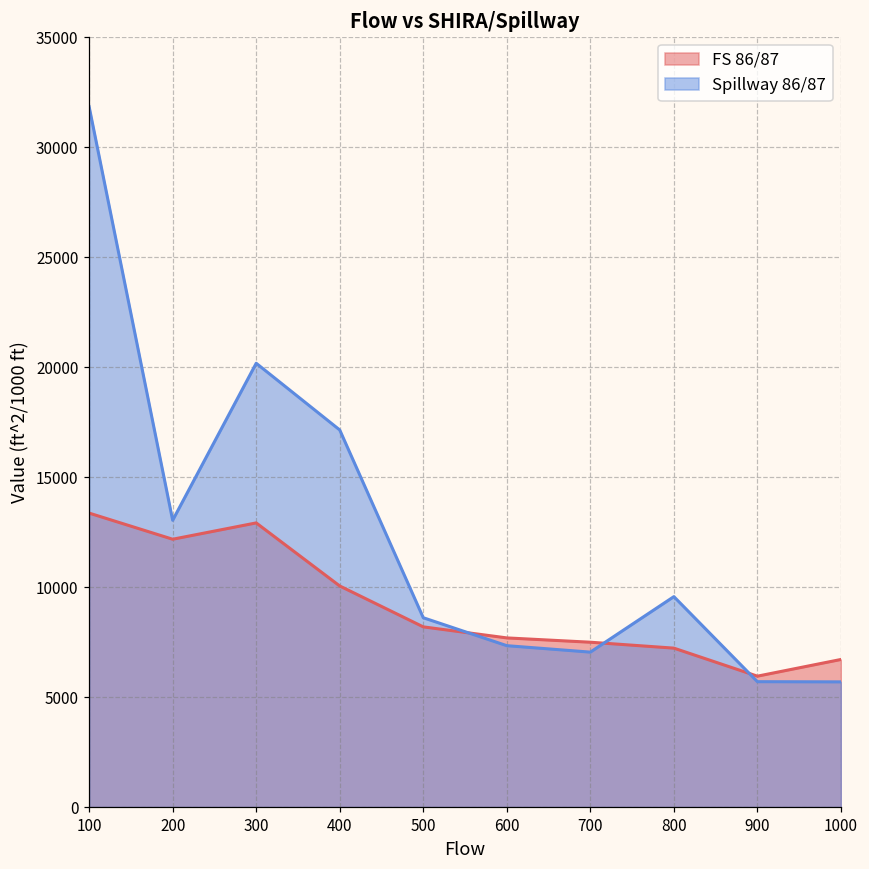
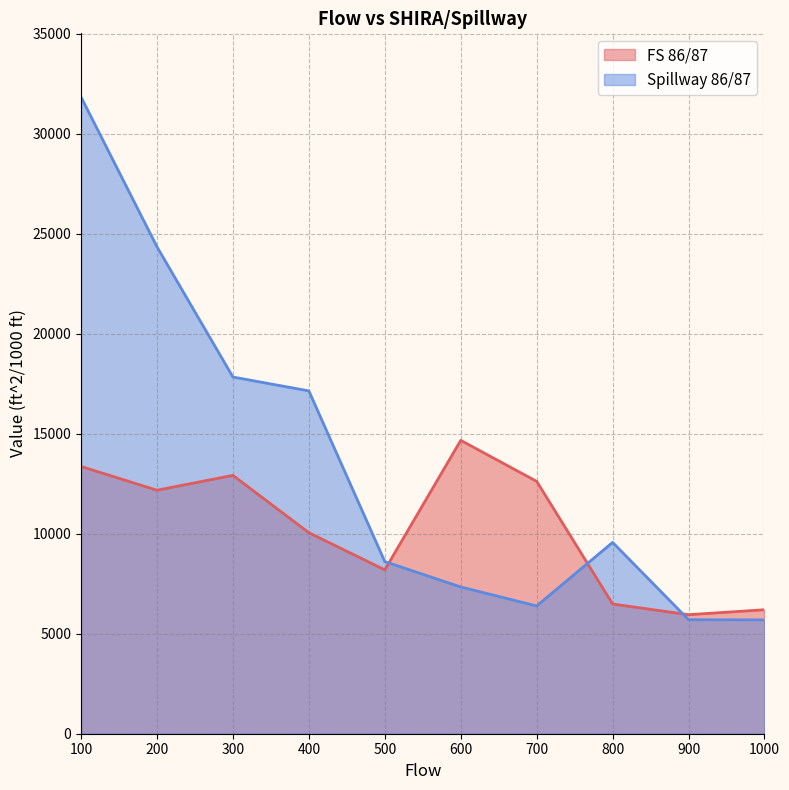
Spillway 86/87, 200: 13000 -> 24300
Spillway 86/87, 300: 20200 -> 17800
FS 86/87, 600: 7700 -> 14700
FS 86/87, 700: 7500 -> 12600
Spillway 86/87, 700: 7000 -> 6400
FS 86/87, 800: 7200 -> 6500
FS 86/87, 1000: 6700 -> 6200
